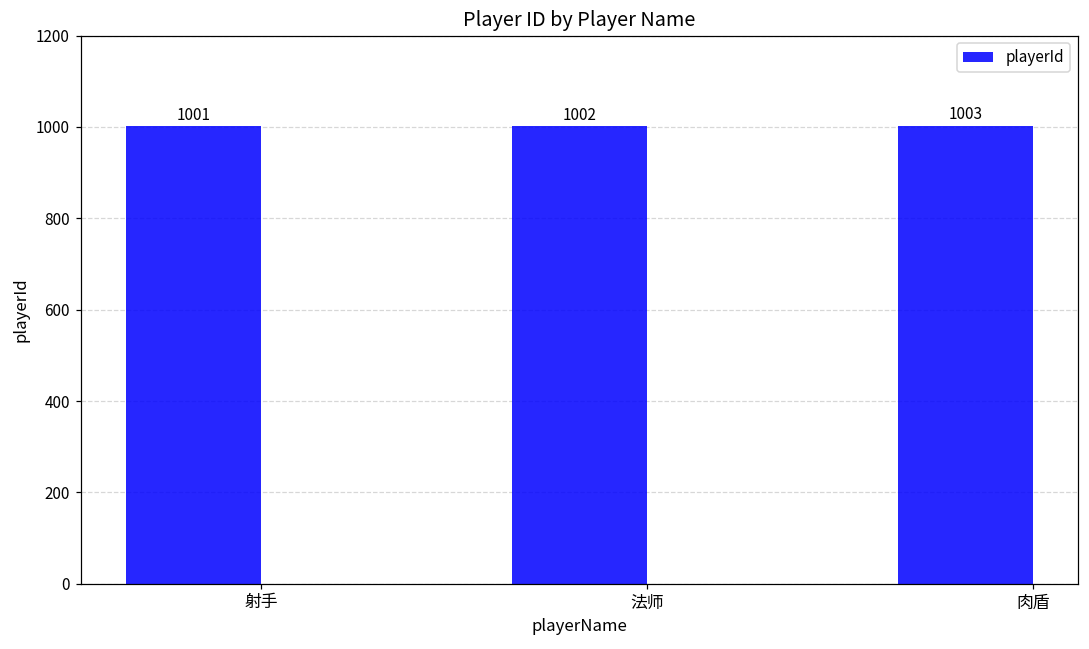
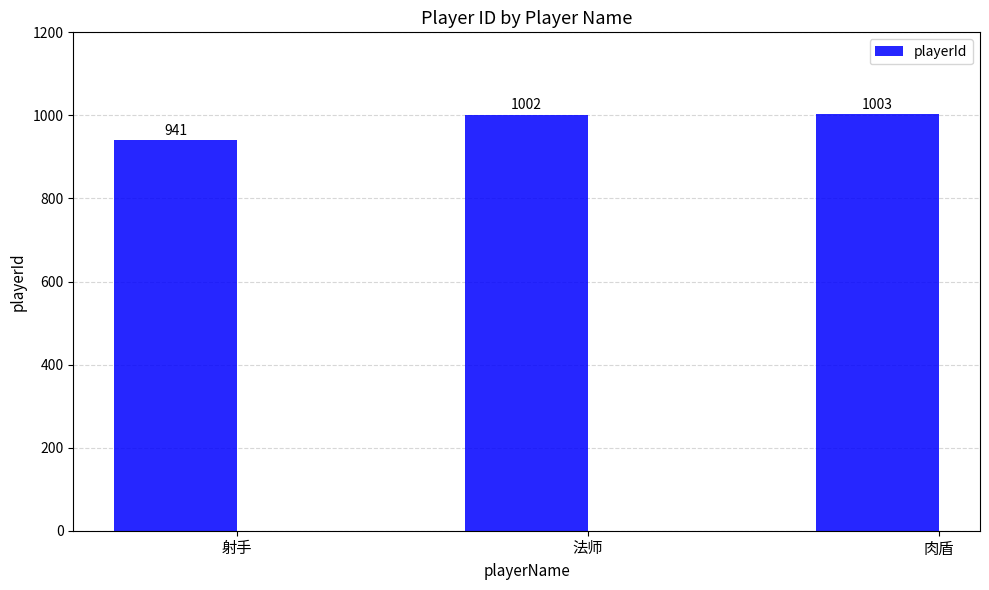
射手: 1001 -> 941
